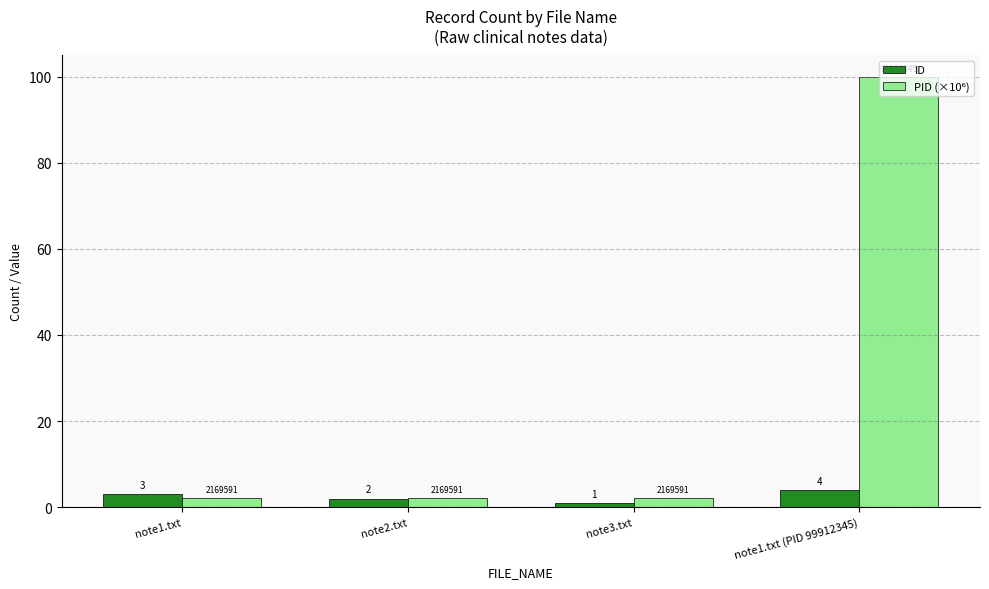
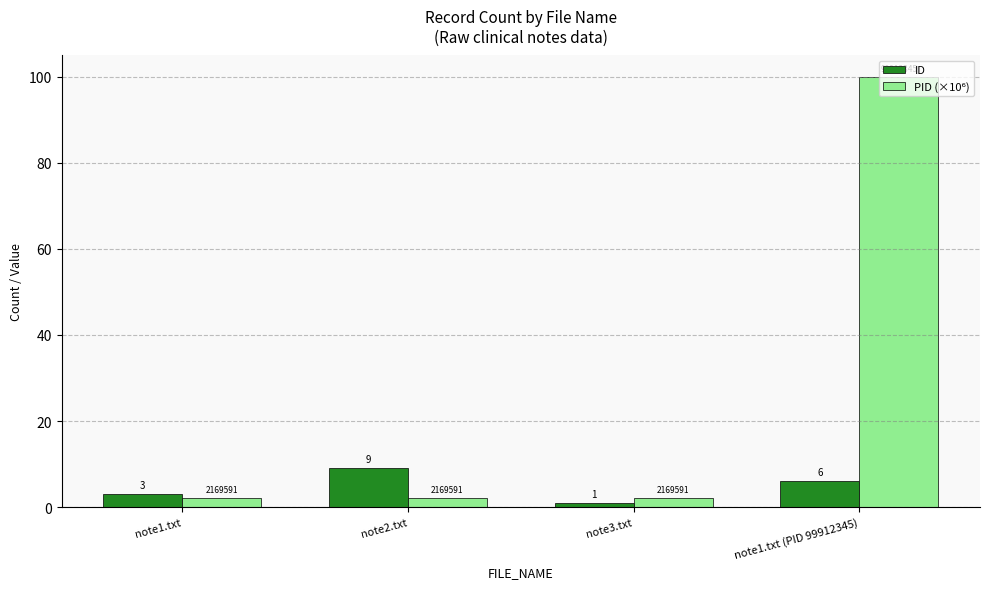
ID, note2.txt: 2 -> 9
ID, note1.txt (PID 99912345): 4 -> 6
